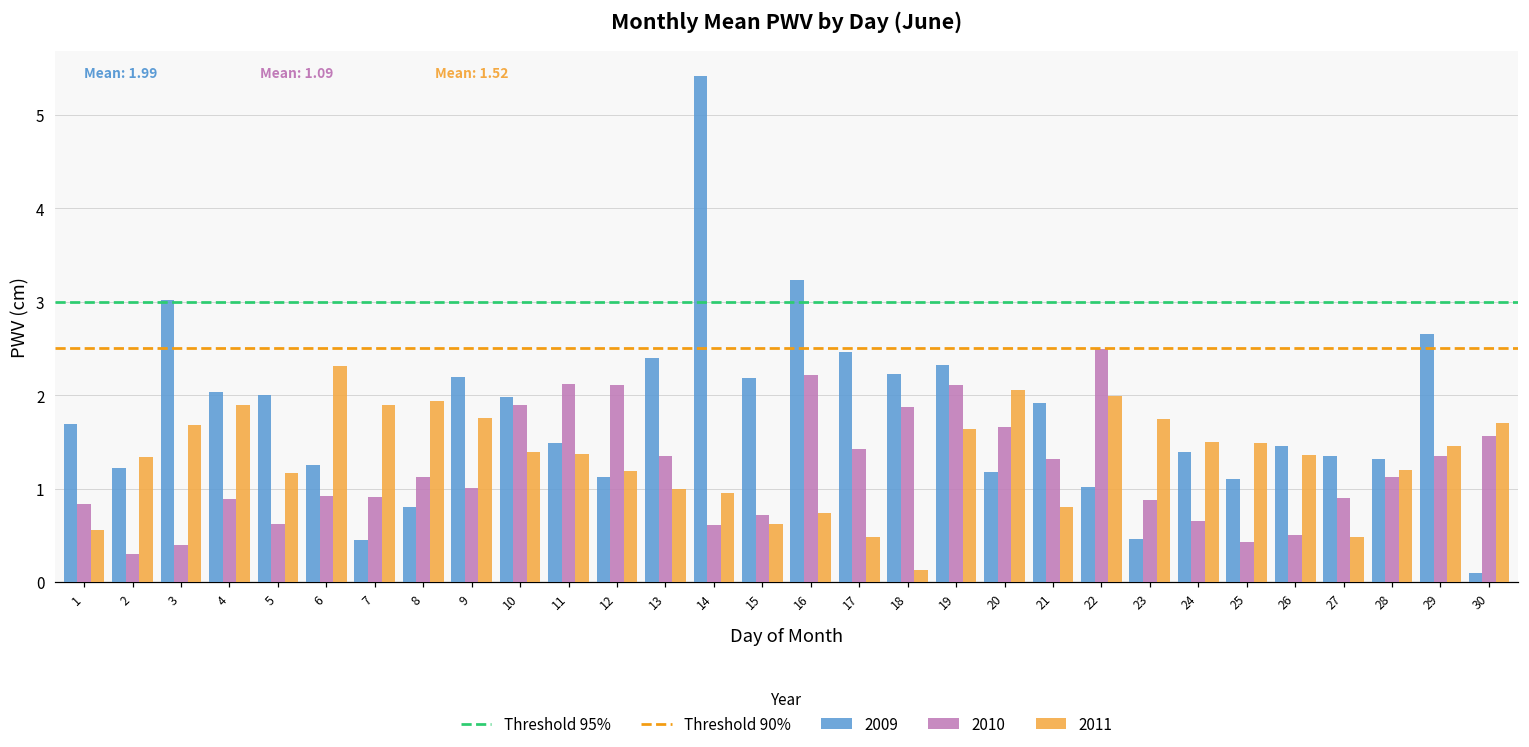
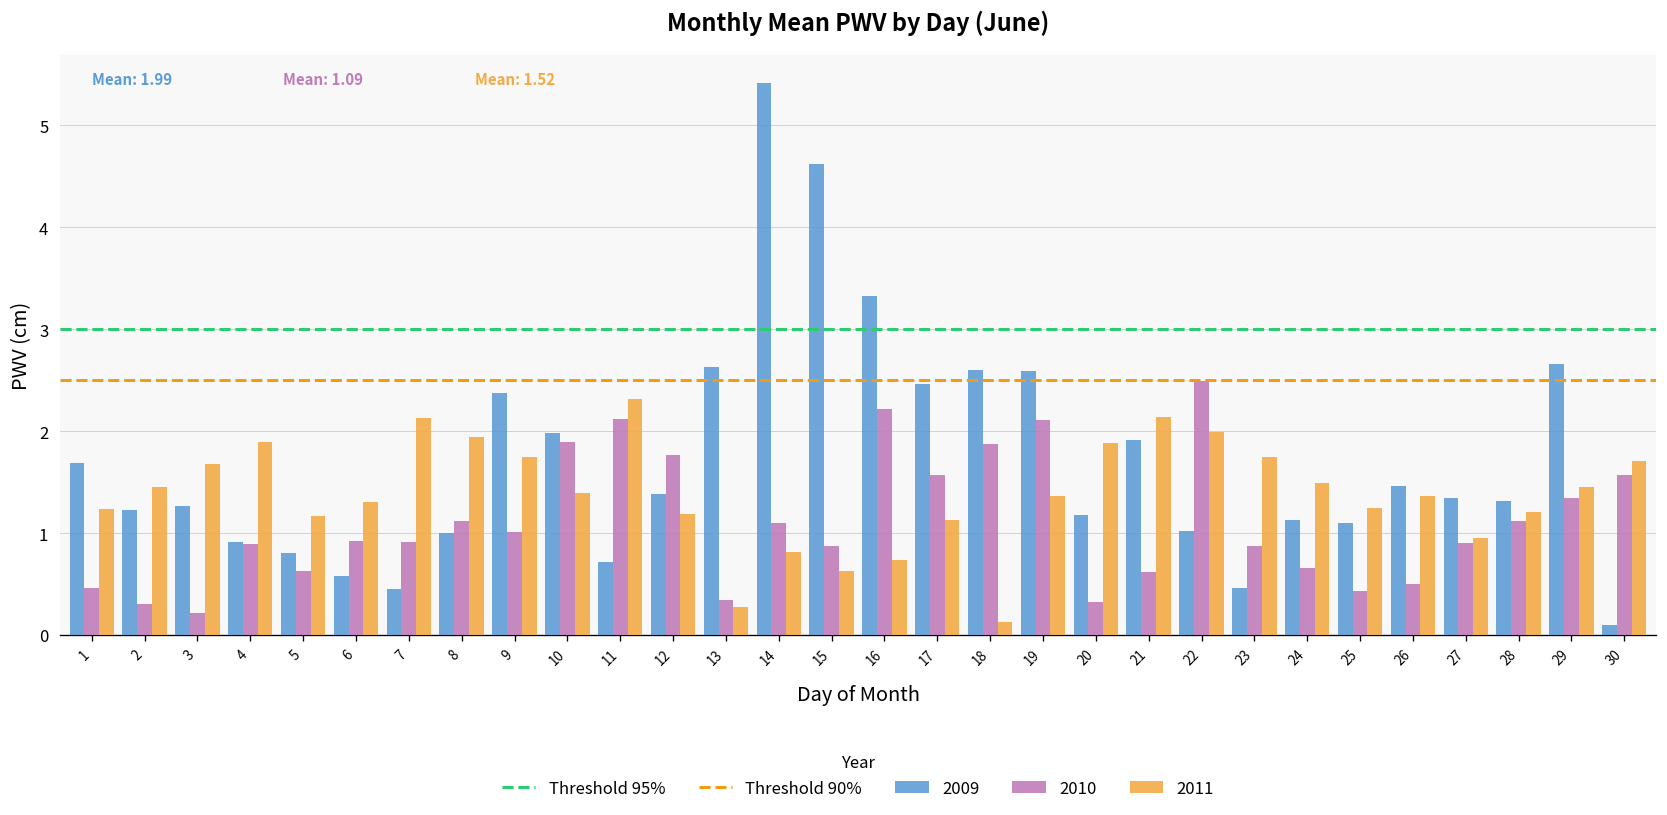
2010, 1: 0.8 -> 0.5
2011, 1: 0.6 -> 1.2
2011, 2: 1.3 -> 1.5
2009, 3: 3.0 -> 1.3
2010, 3: 0.4 -> 0.2
2009, 4: 2.0 -> 0.9
2009, 5: 2.0 -> 0.8
2009, 6: 1.2 -> 0.6
2011, 6: 2.3 -> 1.3
2011, 7: 1.9 -> 2.1
2009, 8: 0.8 -> 1.0
2009, 9: 2.2 -> 2.4
2009, 11: 1.5 -> 0.7
2011, 11: 1.4 -> 2.3
2009, 12: 1.1 -> 1.4
2010, 12: 2.1 -> 1.8
2009, 13: 2.4 -> 2.6
2010, 13: 1.3 -> 0.3
2011, 13: 1.0 -> 0.3
2010, 14: 0.6 -> 1.1
2011, 14: 1.0 -> 0.8
2009, 15: 2.2 -> 4.6
2010, 15: 0.7 -> 0.9
2009, 16: 3.2 -> 3.3
2010, 17: 1.4 -> 1.6
2011, 17: 0.5 -> 1.1
2009, 18: 2.2 -> 2.6
2009, 19: 2.3 -> 2.6
2011, 19: 1.6 -> 1.4
2010, 20: 1.7 -> 0.3
2011, 20: 2.1 -> 1.9
2010, 21: 1.3 -> 0.6
2011, 21: 0.8 -> 2.1
2009, 24: 1.4 -> 1.1
2011, 25: 1.5 -> 1.2
2011, 27: 0.5 -> 1.0
